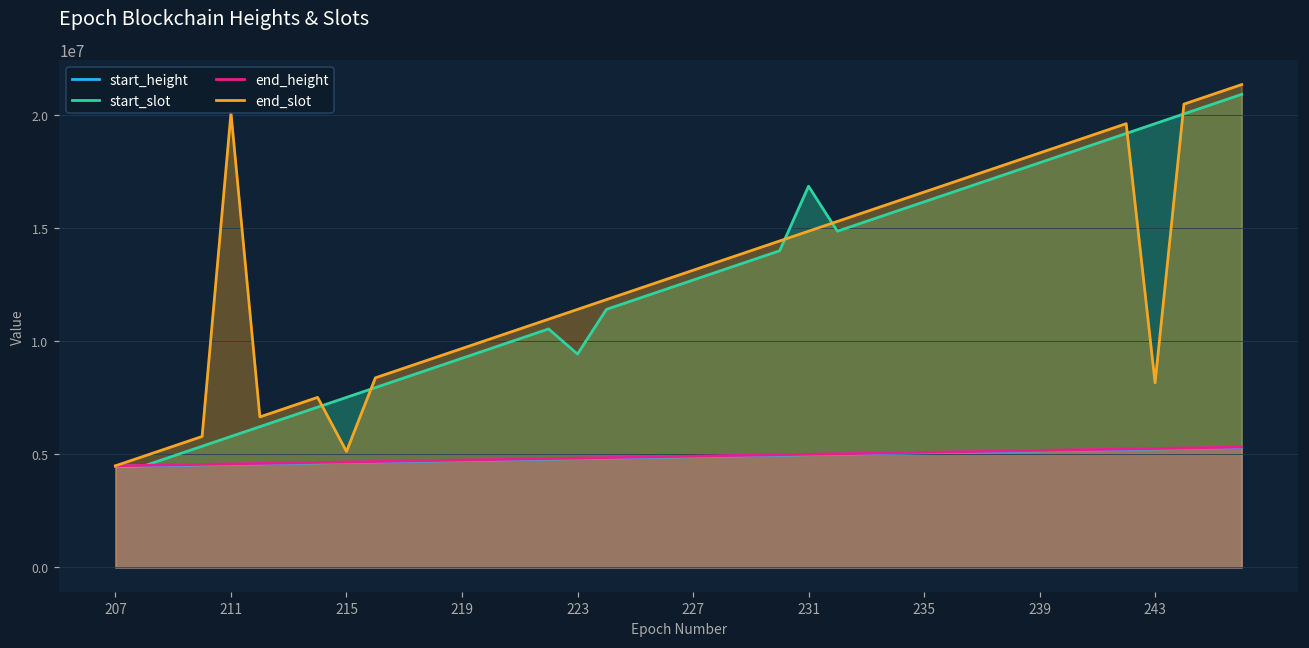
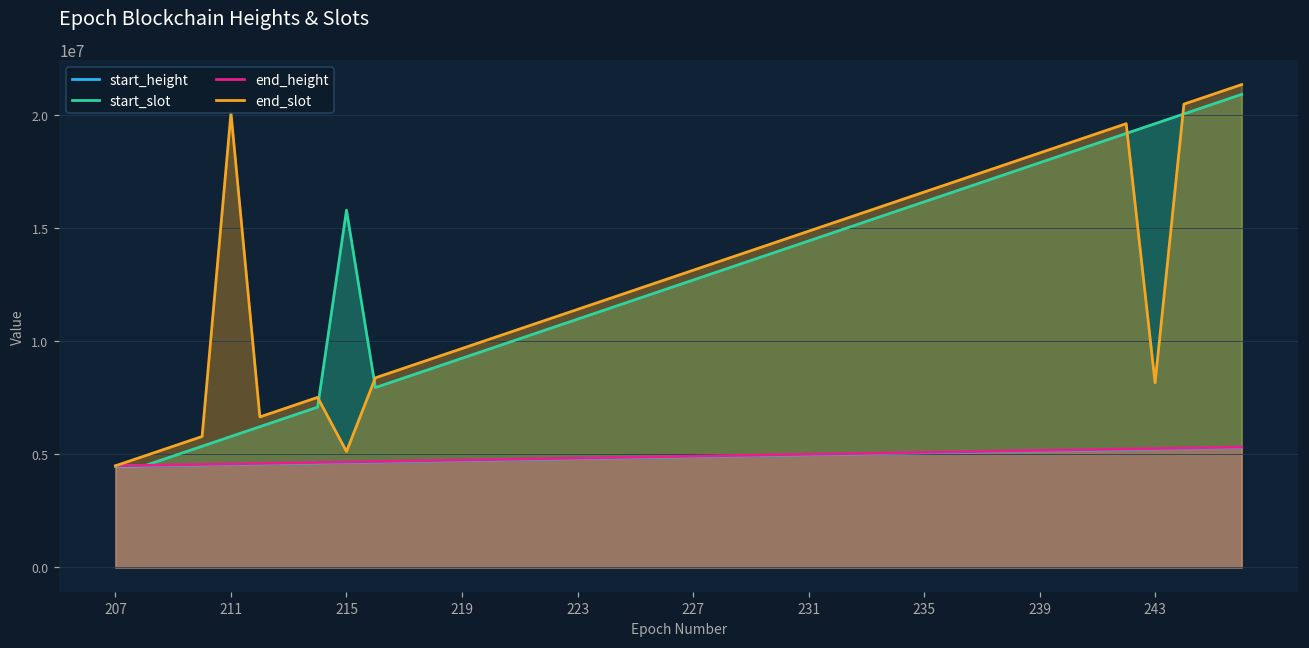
start_slot, 215: 7500000 -> 15800000
start_slot, 223: 9400000 -> 11000000
start_slot, 231: 16800000 -> 14400000
